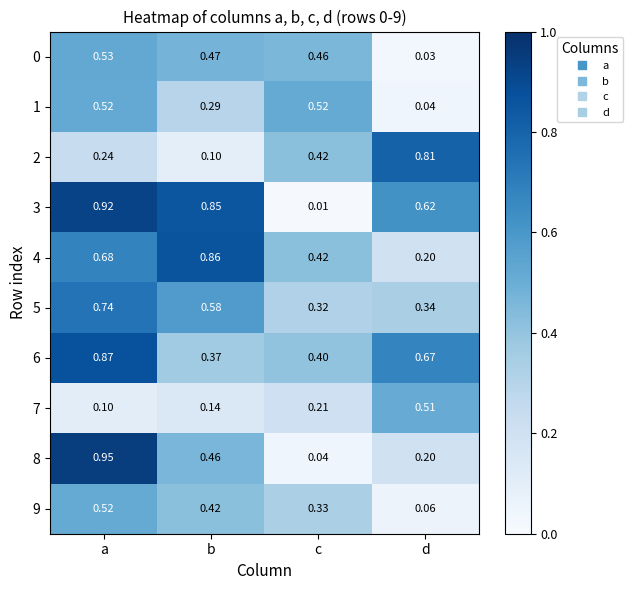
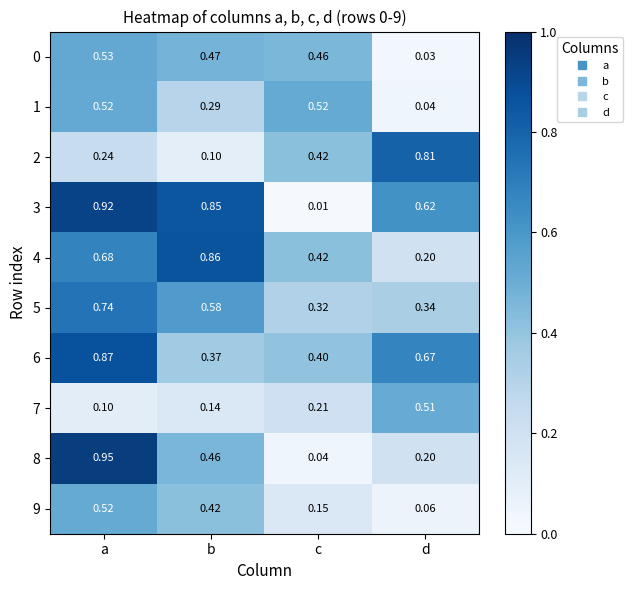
9, c: 0.33 -> 0.15
